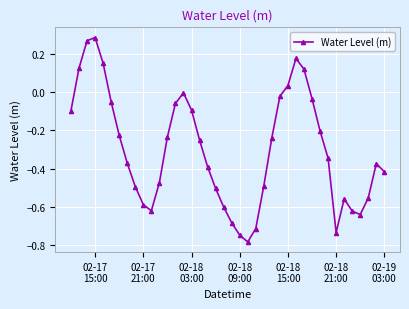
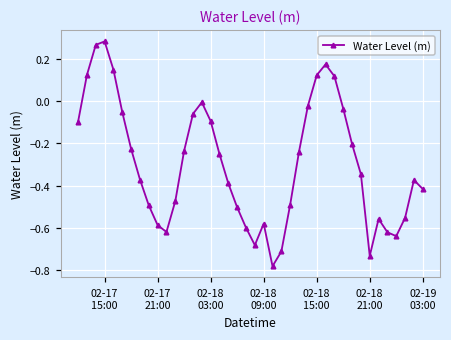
02-18 09:00: -0.75 -> -0.58
02-18 15:00: 0.03 -> 0.12
